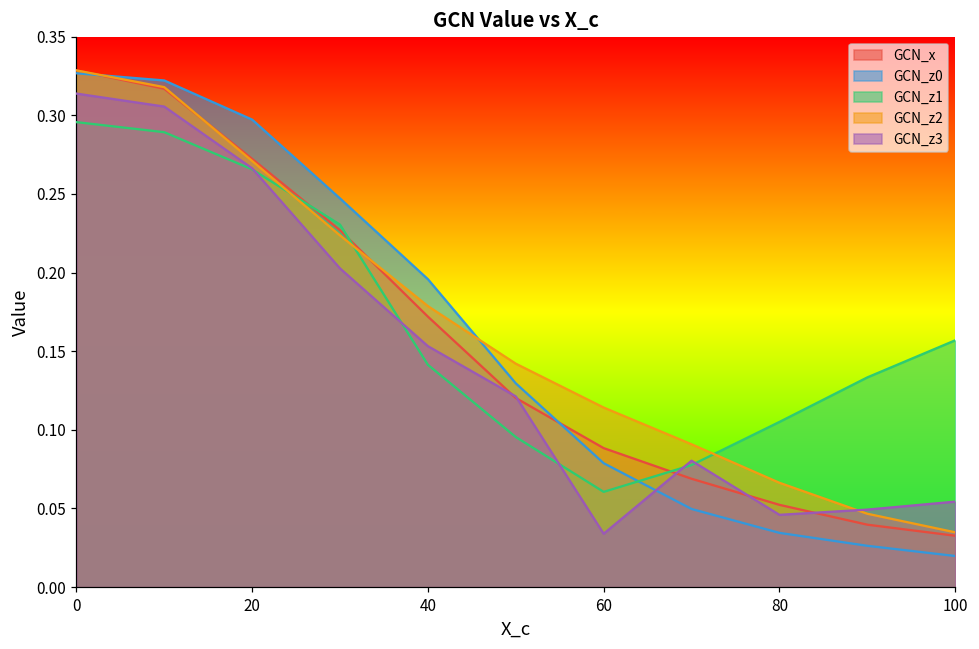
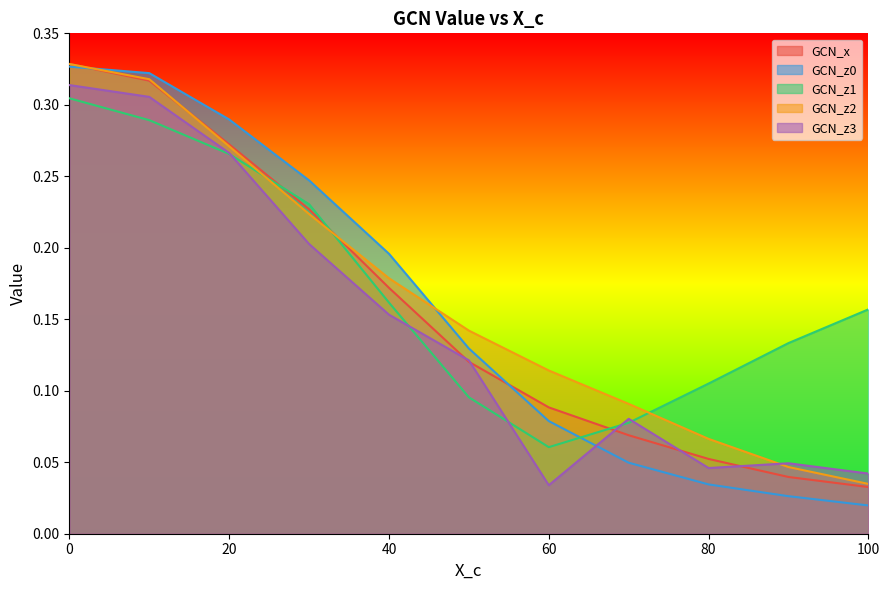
GCN_z1, 0: 0.296 -> 0.305
GCN_z0, 20: 0.297 -> 0.290
GCN_z1, 40: 0.141 -> 0.162
GCN_z3, 100: 0.054 -> 0.042
